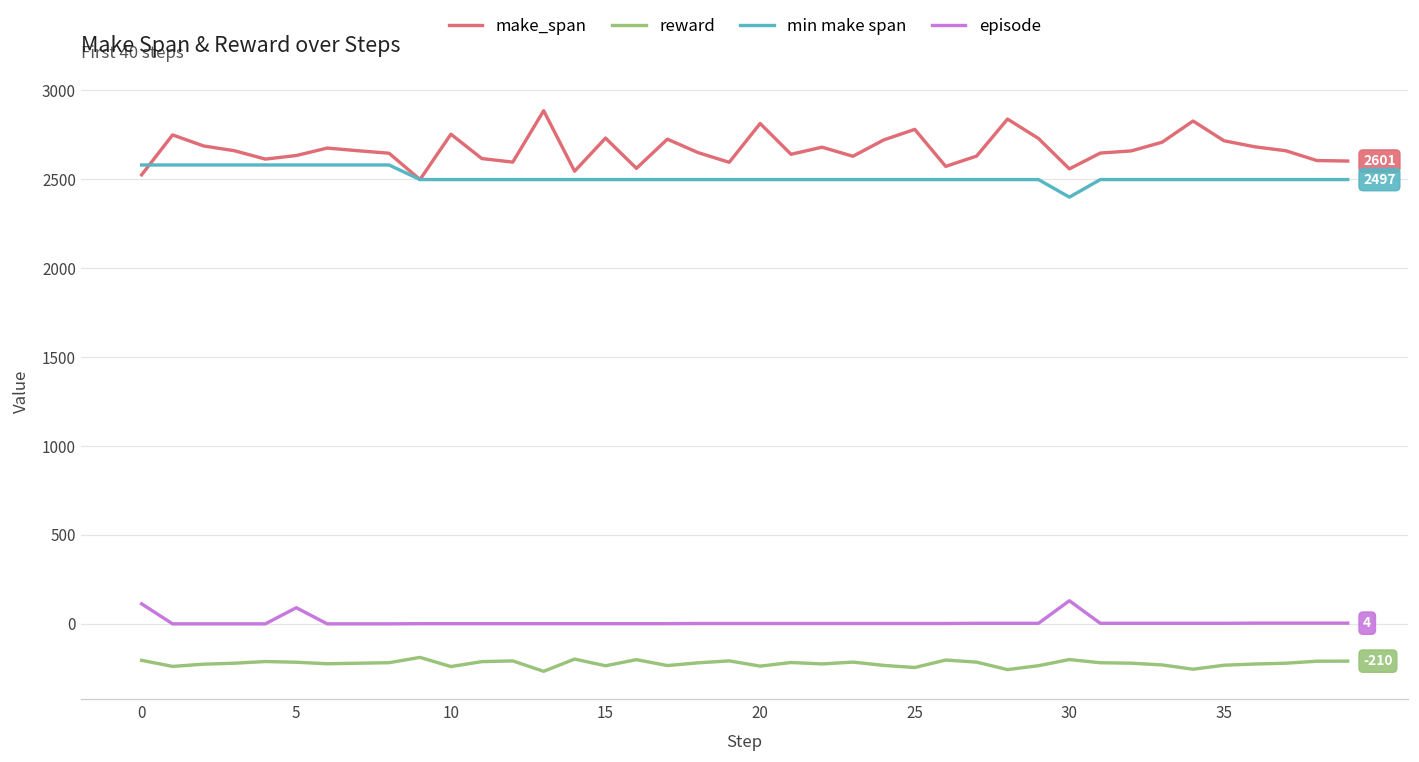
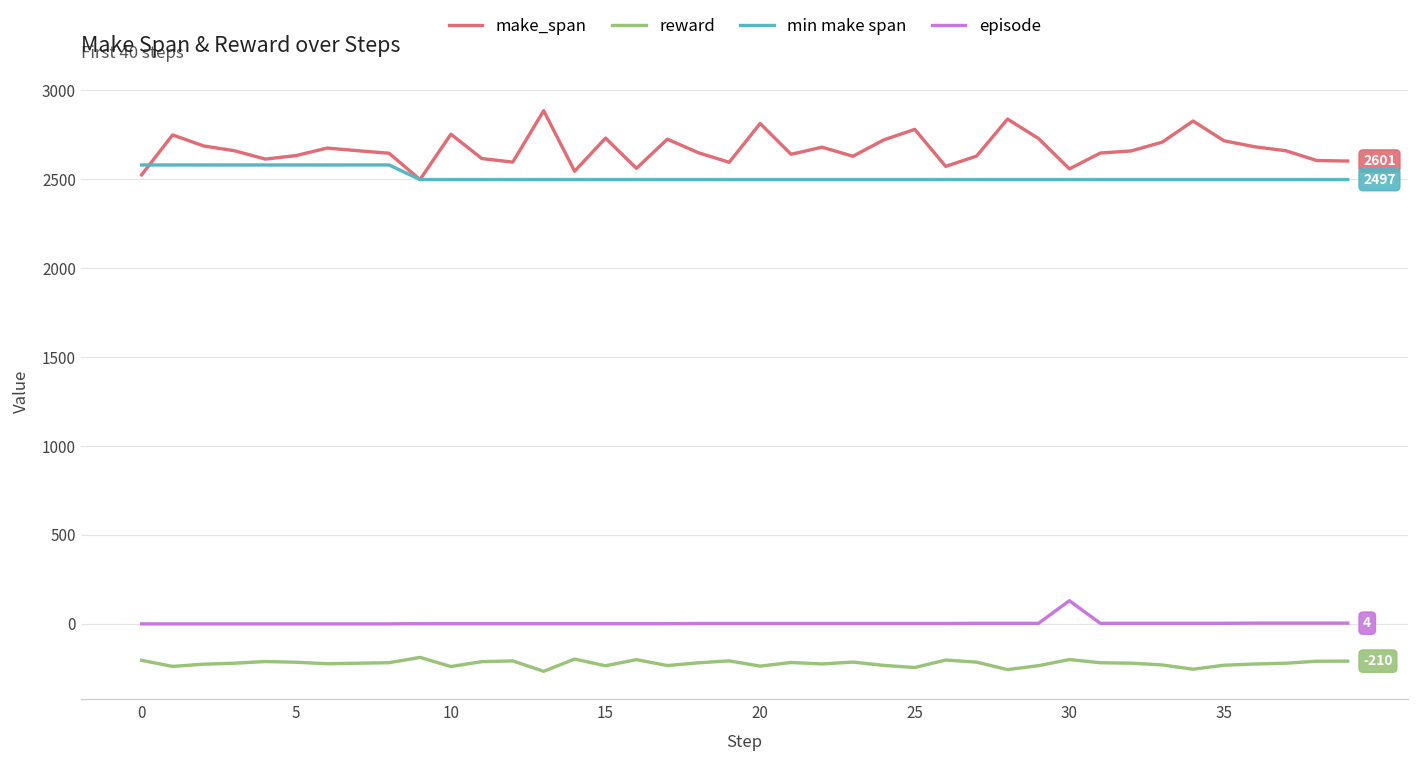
episode, 0: 110 -> 0
episode, 5: 90 -> 0
min make span, 30: 2400 -> 2500
